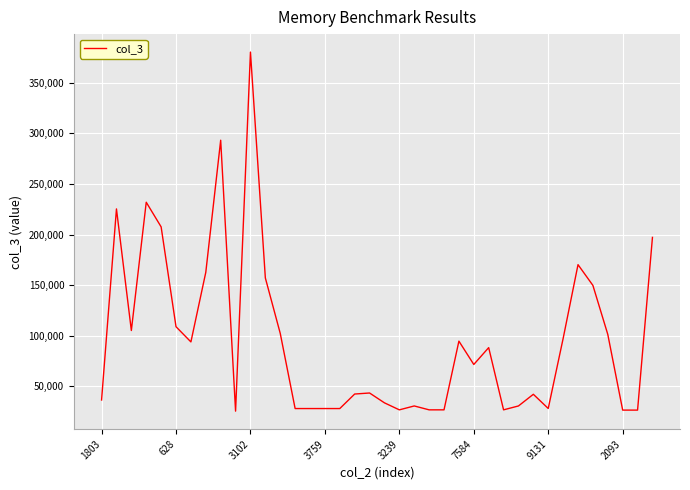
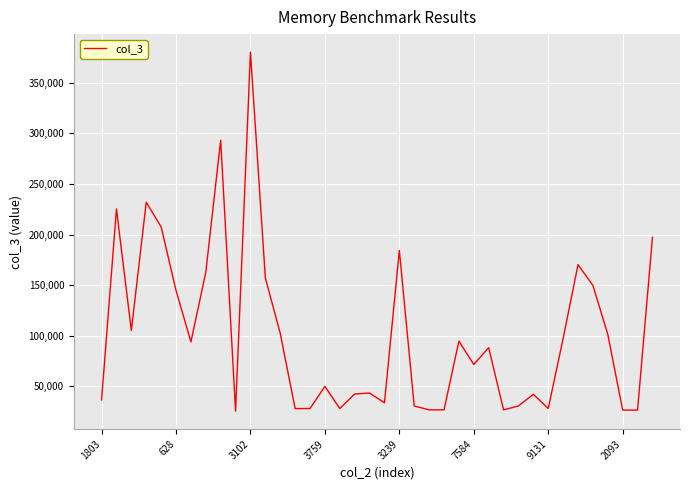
628: 109,000 -> 145,000
3759: 28,000 -> 50,000
3239: 27,000 -> 184,000
